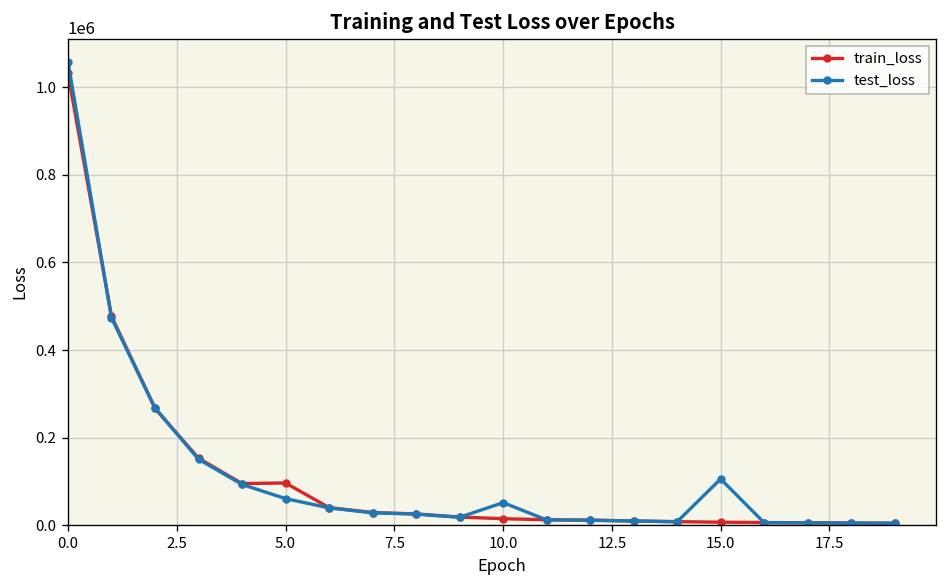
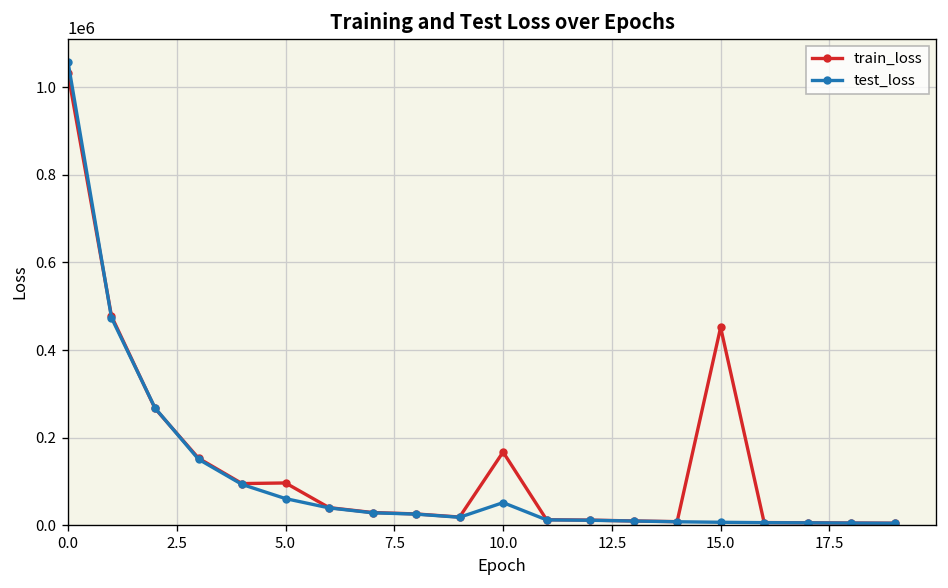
train_loss, 10.0: 20000 -> 170000
train_loss, 15.0: 10000 -> 450000
test_loss, 15.0: 110000 -> 10000
